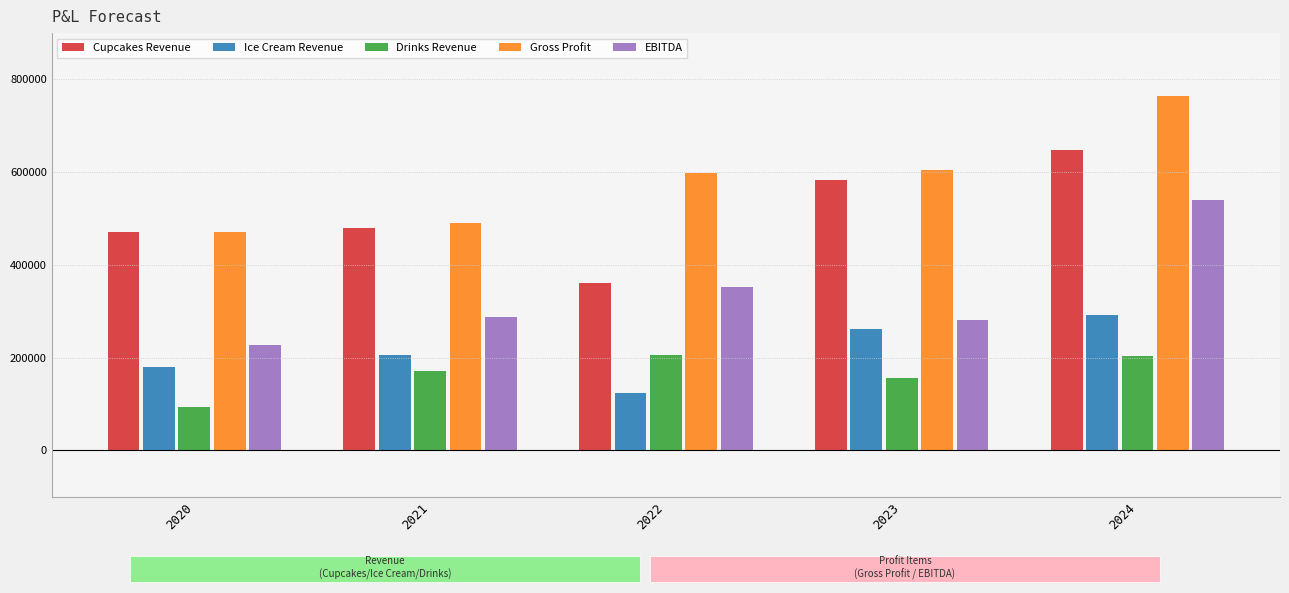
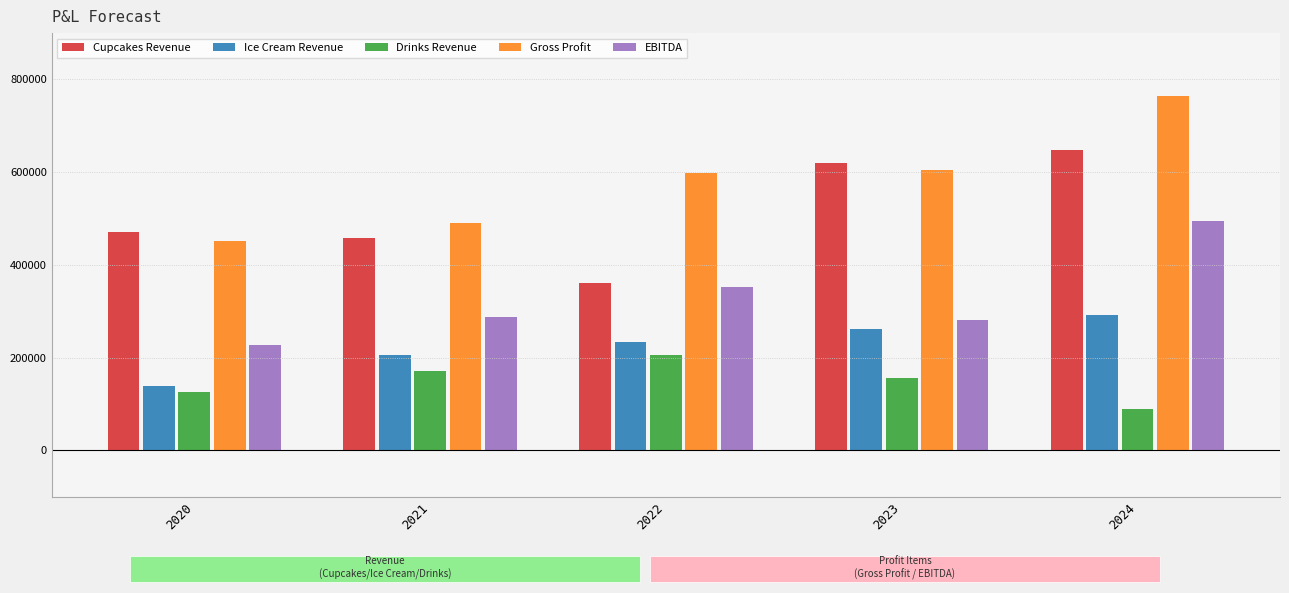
Ice Cream Revenue, 2020: 180000 -> 140000
Drinks Revenue, 2020: 90000 -> 130000
Gross Profit, 2020: 470000 -> 450000
Cupcakes Revenue, 2021: 480000 -> 460000
Ice Cream Revenue, 2022: 120000 -> 230000
Cupcakes Revenue, 2023: 580000 -> 620000
Drinks Revenue, 2024: 200000 -> 90000
EBITDA, 2024: 540000 -> 500000
